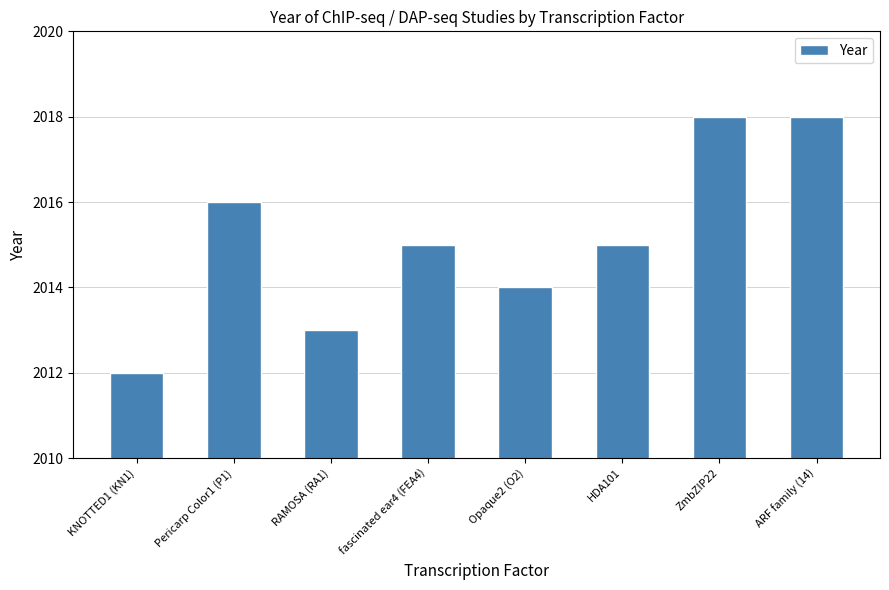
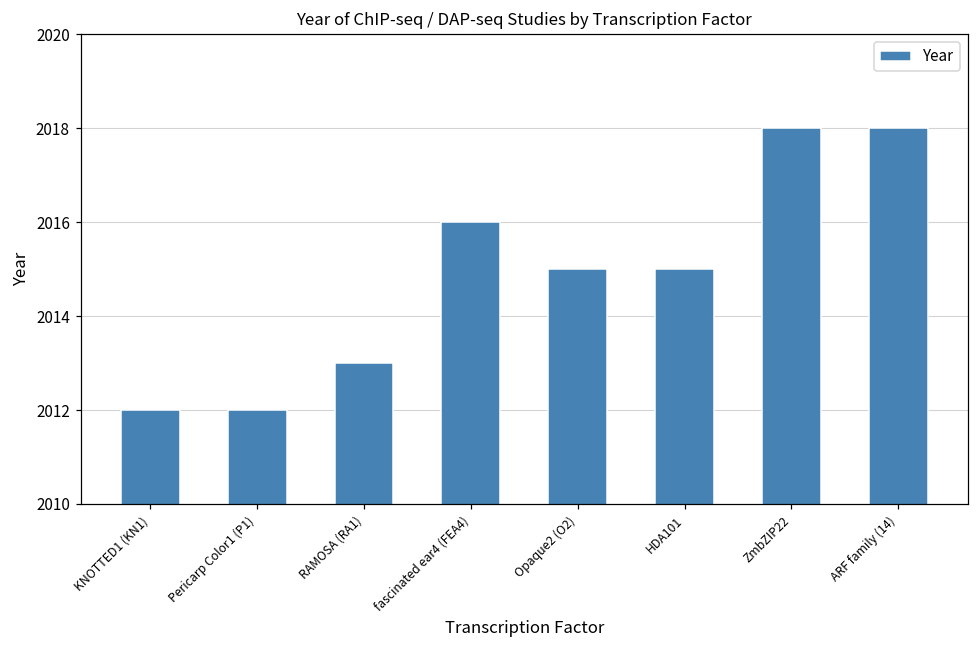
Pericarp Color1 (P1): 2016 -> 2012
fascinated ear4 (FEA4): 2015 -> 2016
Opaque2 (O2): 2014 -> 2015
